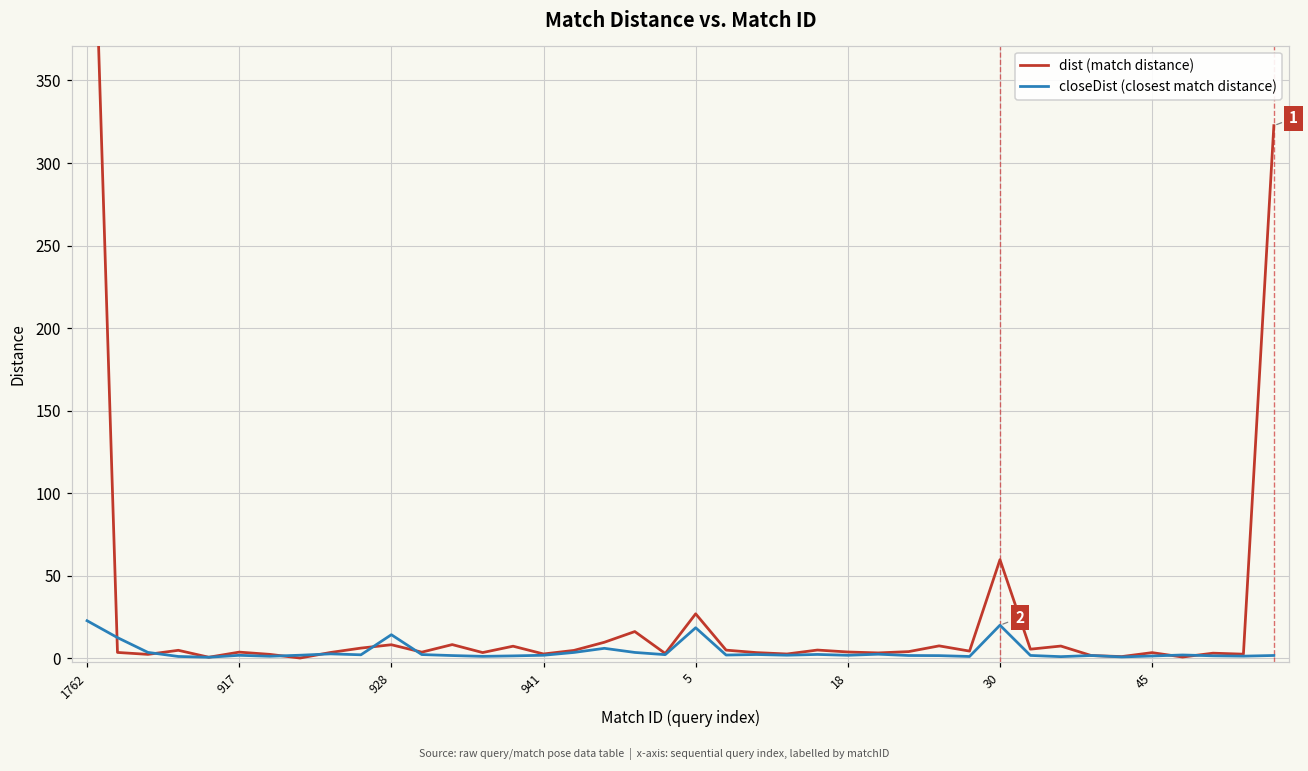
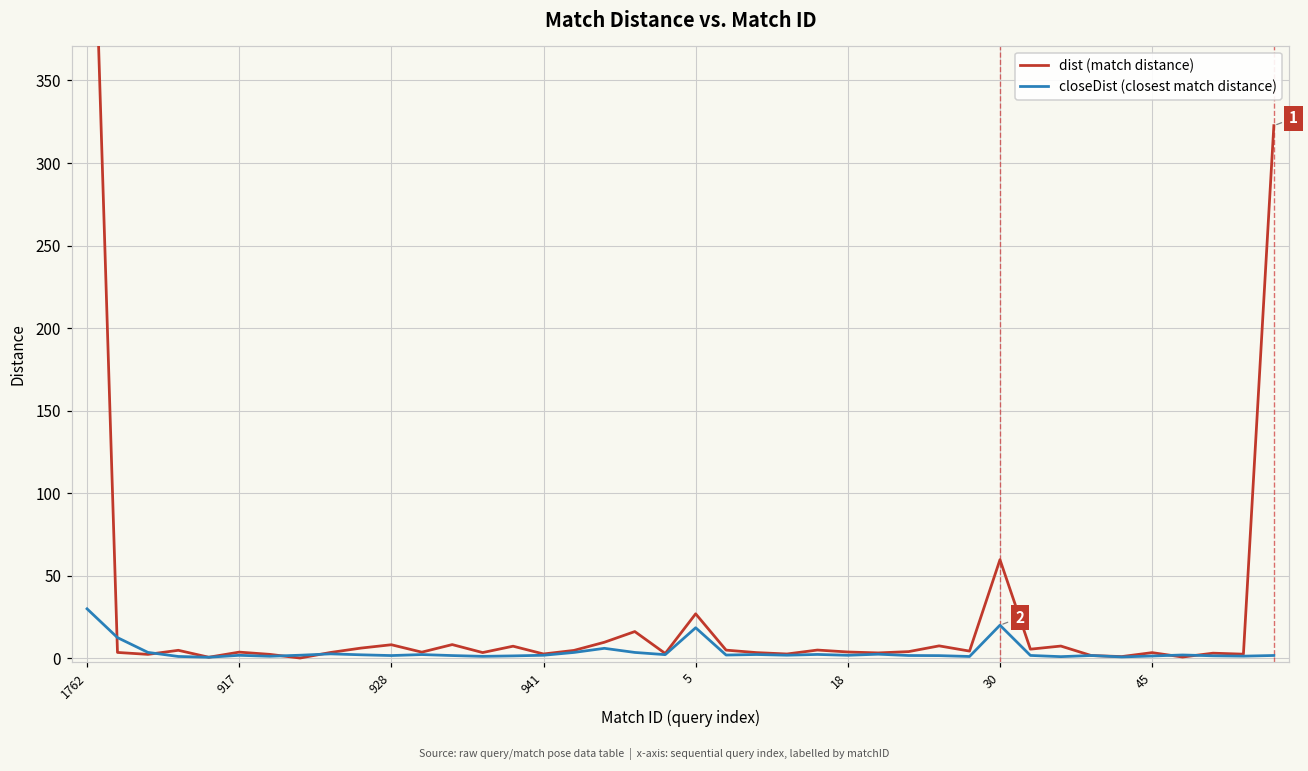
closeDist (closest match distance), 1762: 23 -> 30
closeDist (closest match distance), 928: 14 -> 2
